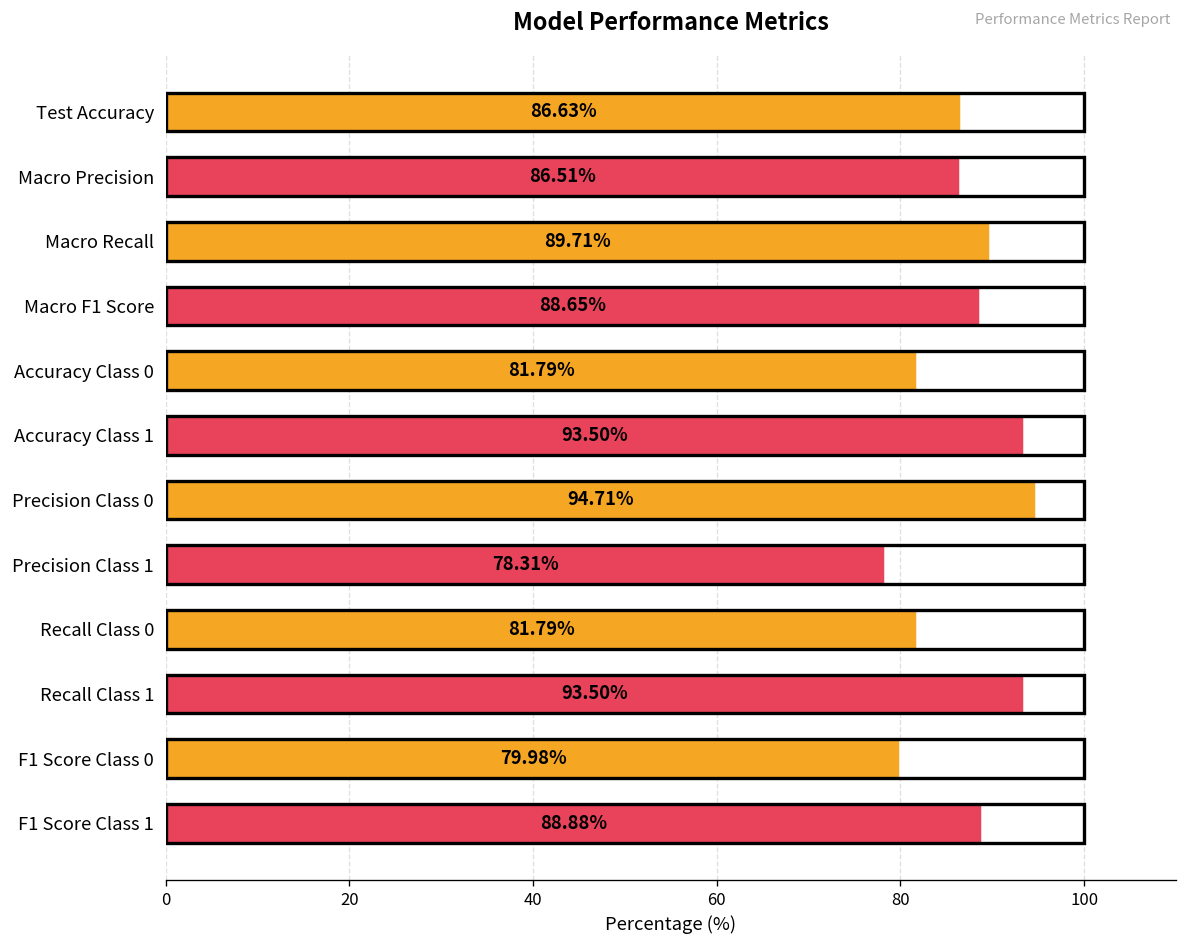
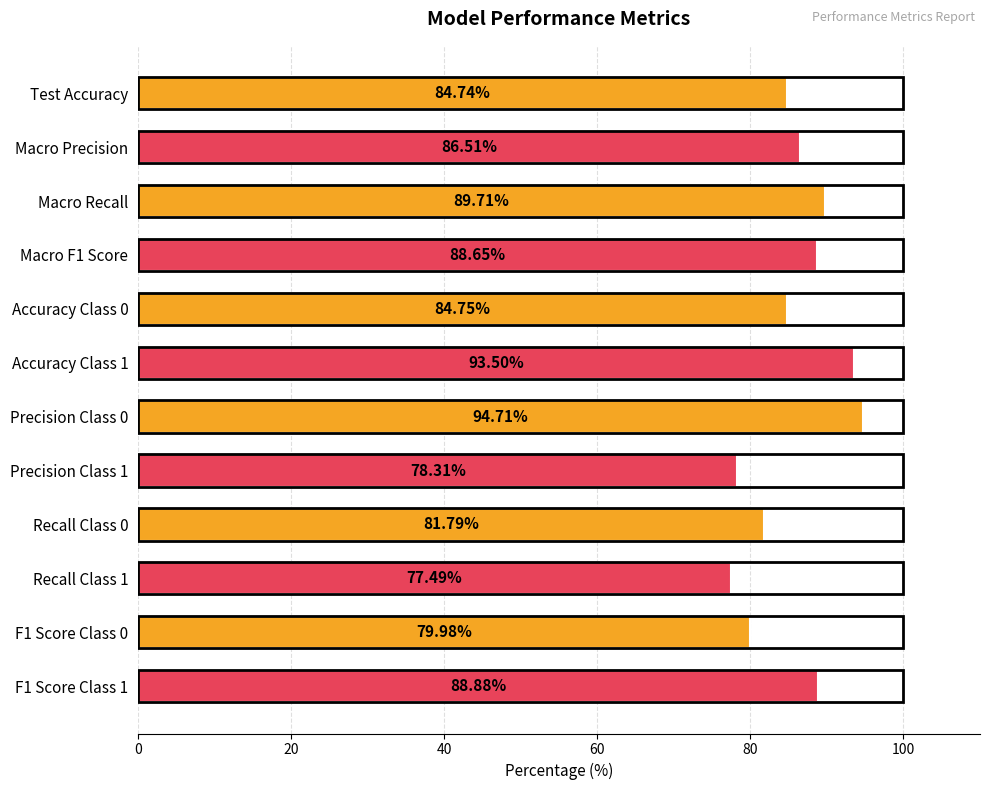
Test Accuracy: 86.63% -> 84.74%
Accuracy Class 0: 81.79% -> 84.75%
Recall Class 1: 93.50% -> 77.49%
